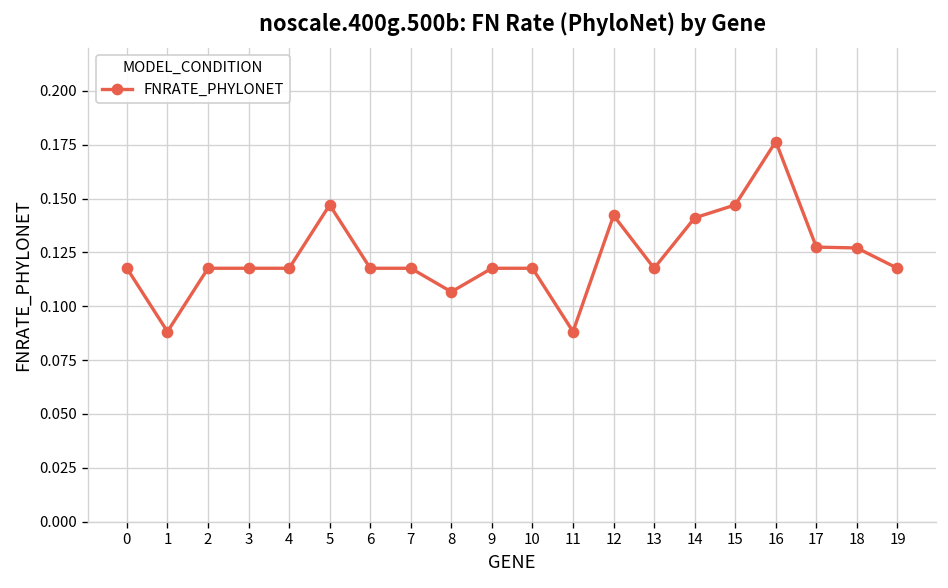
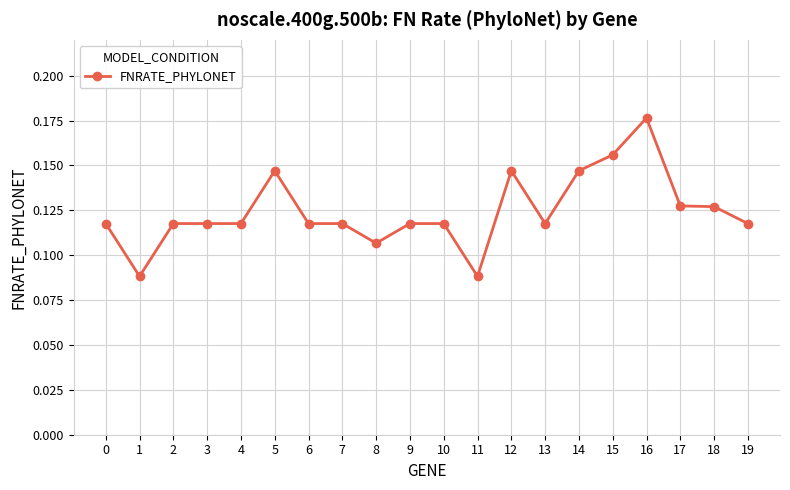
12: 0.142 -> 0.147
14: 0.141 -> 0.147
15: 0.147 -> 0.156
